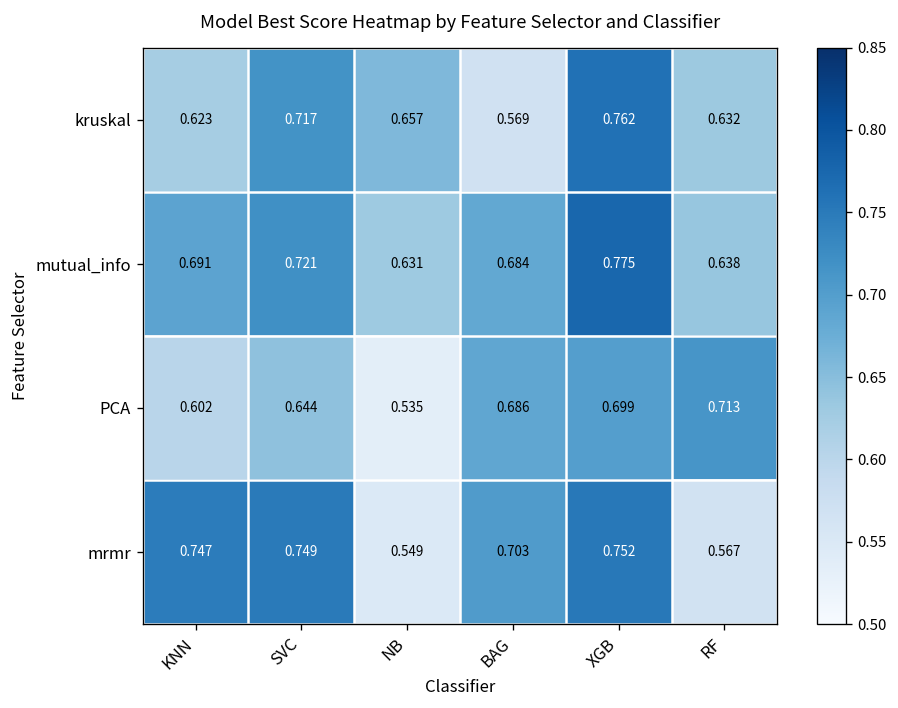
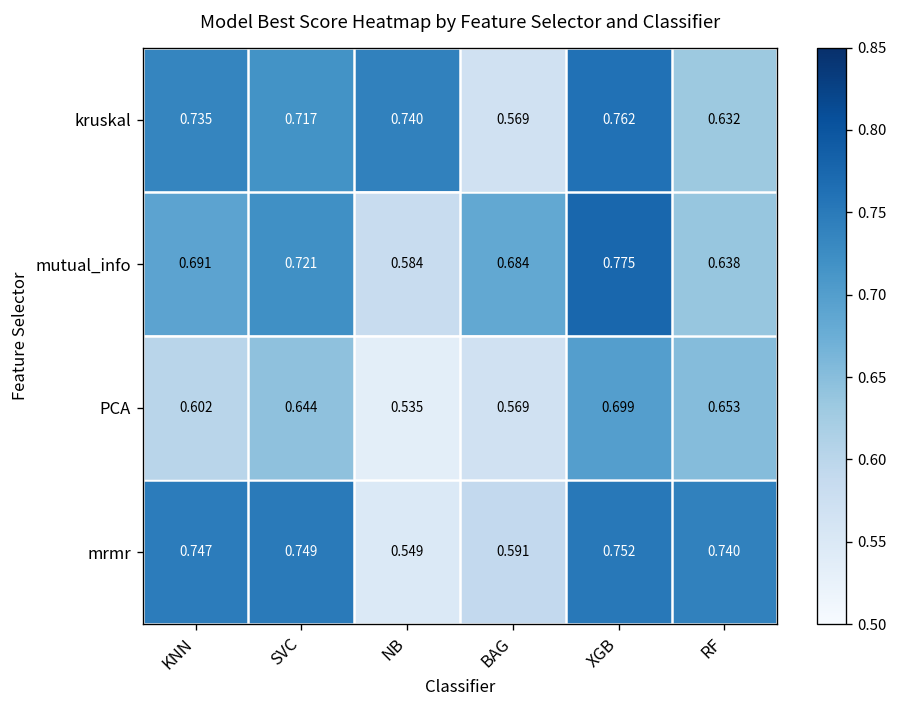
kruskal, KNN: 0.623 -> 0.735
kruskal, NB: 0.657 -> 0.740
mutual_info, NB: 0.631 -> 0.584
PCA, BAG: 0.686 -> 0.569
PCA, RF: 0.713 -> 0.653
mrmr, BAG: 0.703 -> 0.591
mrmr, RF: 0.567 -> 0.740
